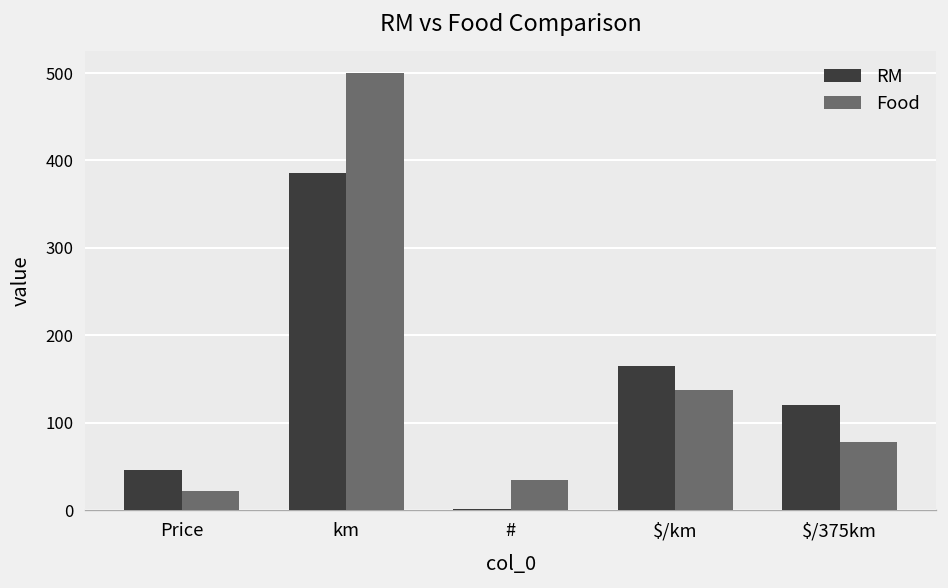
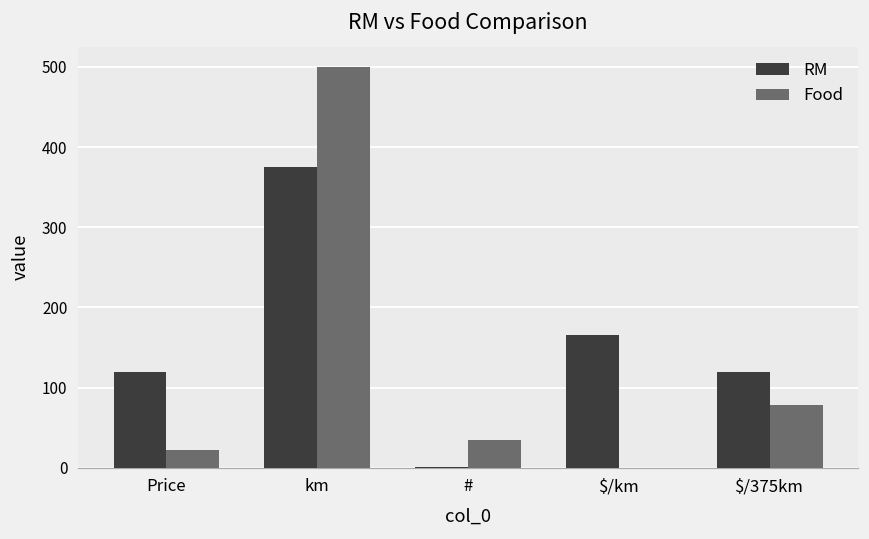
RM, Price: 50 -> 120
RM, km: 390 -> 380
Food, $/km: 140 -> 0
